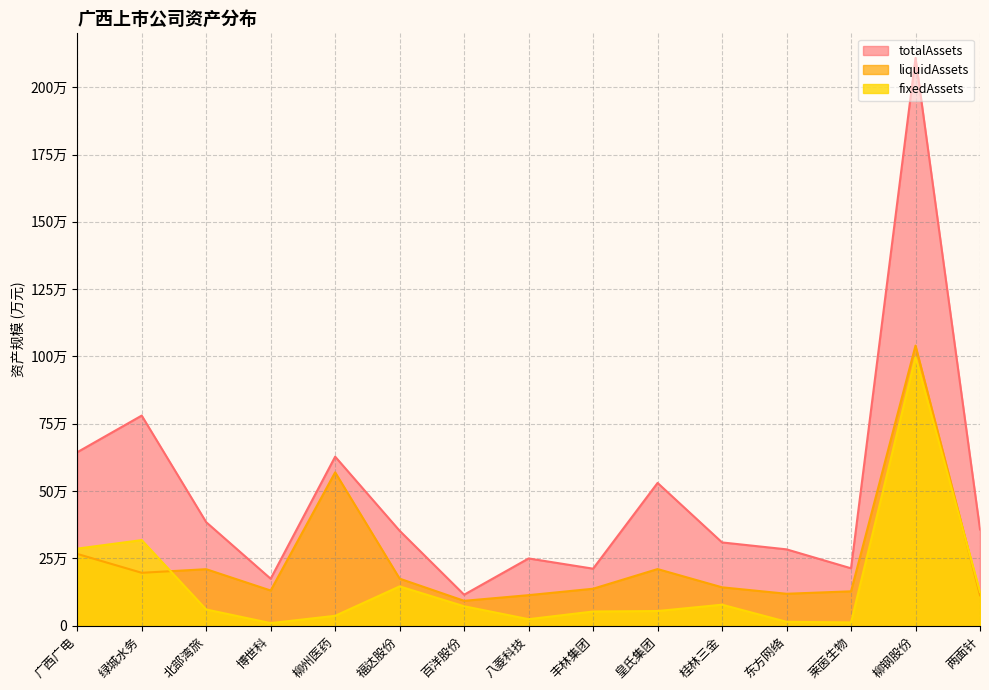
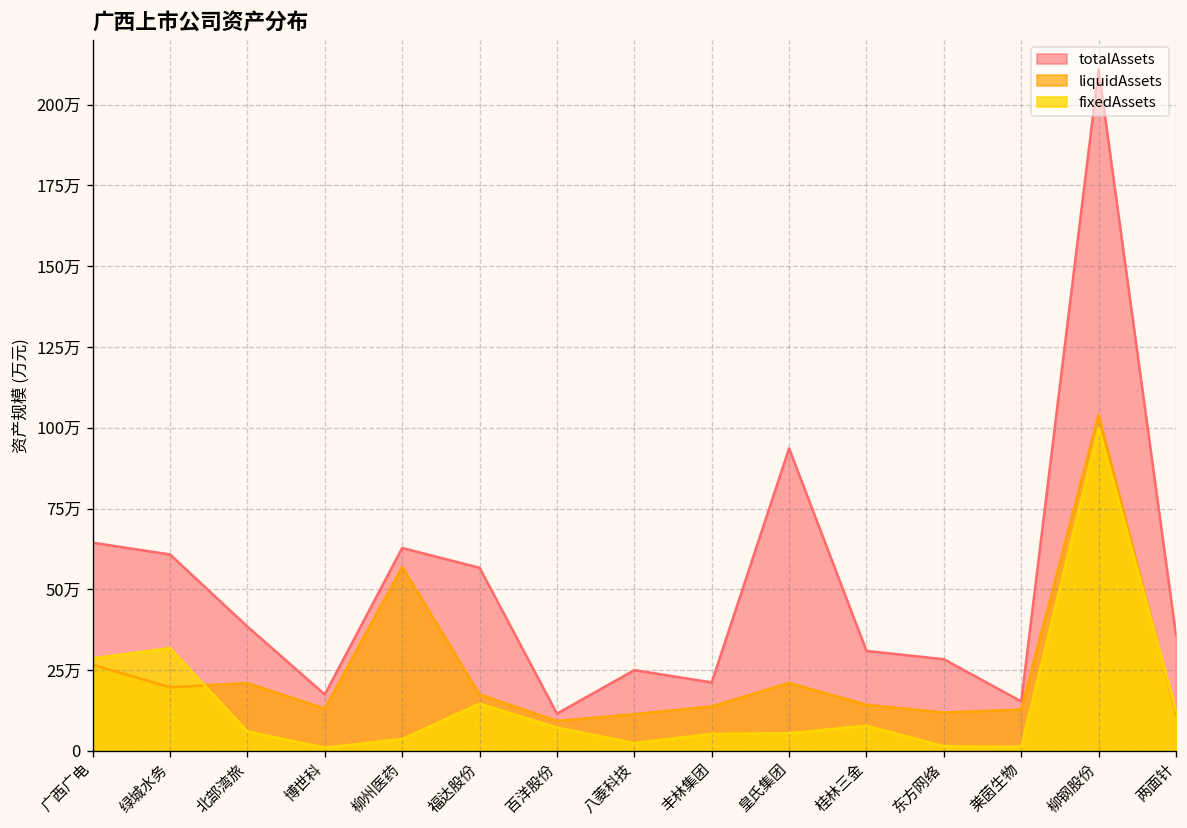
totalAssets, 绿城水务: 78万 -> 61万
totalAssets, 福达股份: 35万 -> 57万
totalAssets, 皇氏集团: 53万 -> 94万
totalAssets, 莱茵生物: 21万 -> 15万
